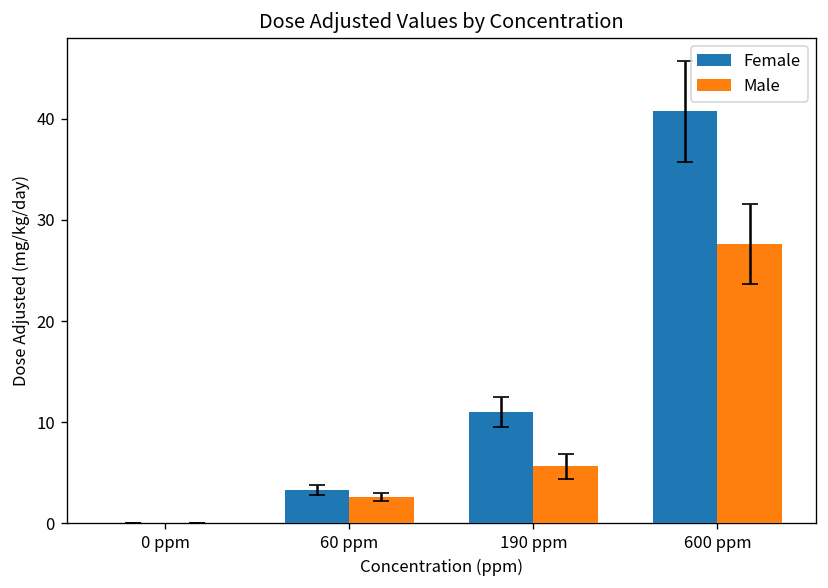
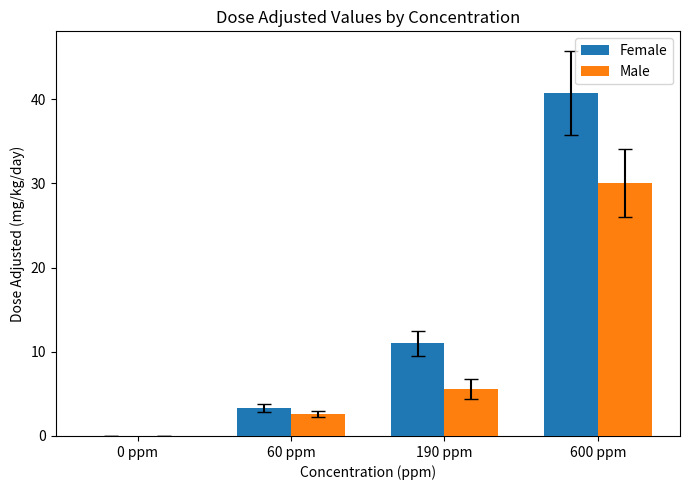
Male, 600 ppm: 28 -> 30
